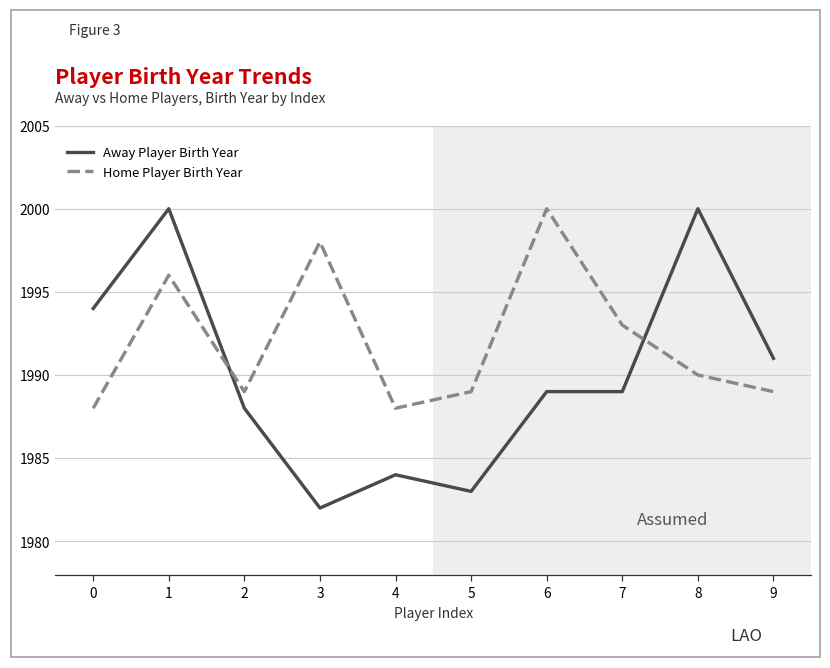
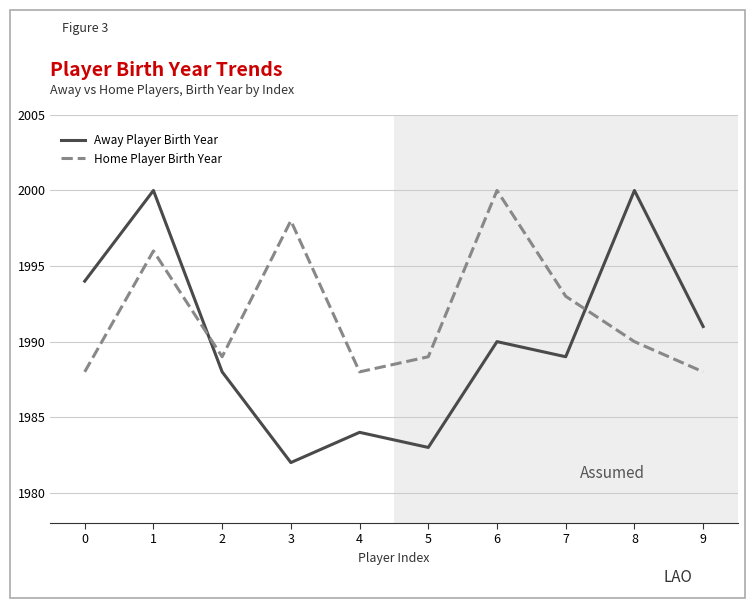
Away Player Birth Year, 6: 1989 -> 1990
Home Player Birth Year, 9: 1989 -> 1988
